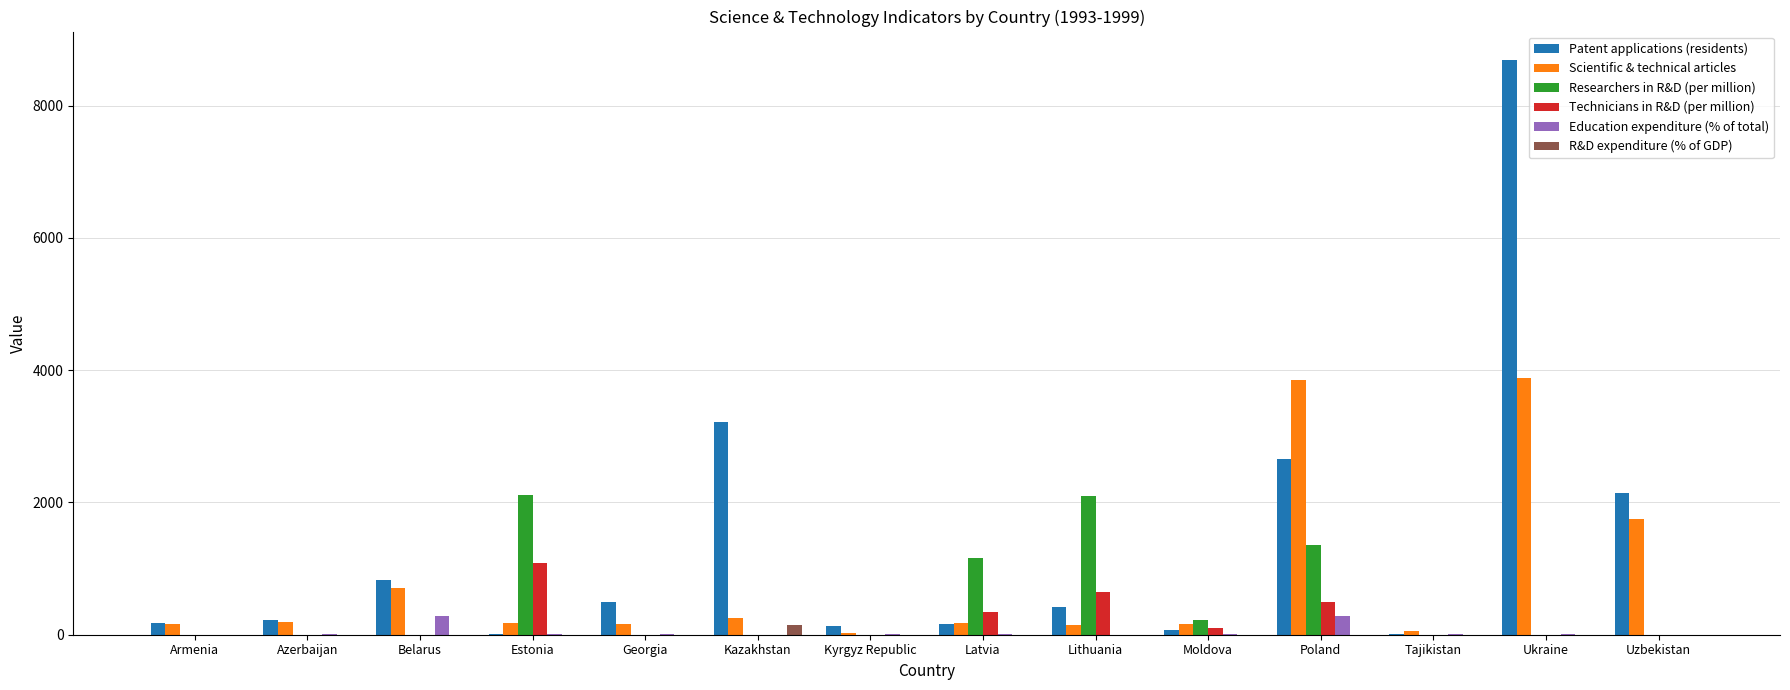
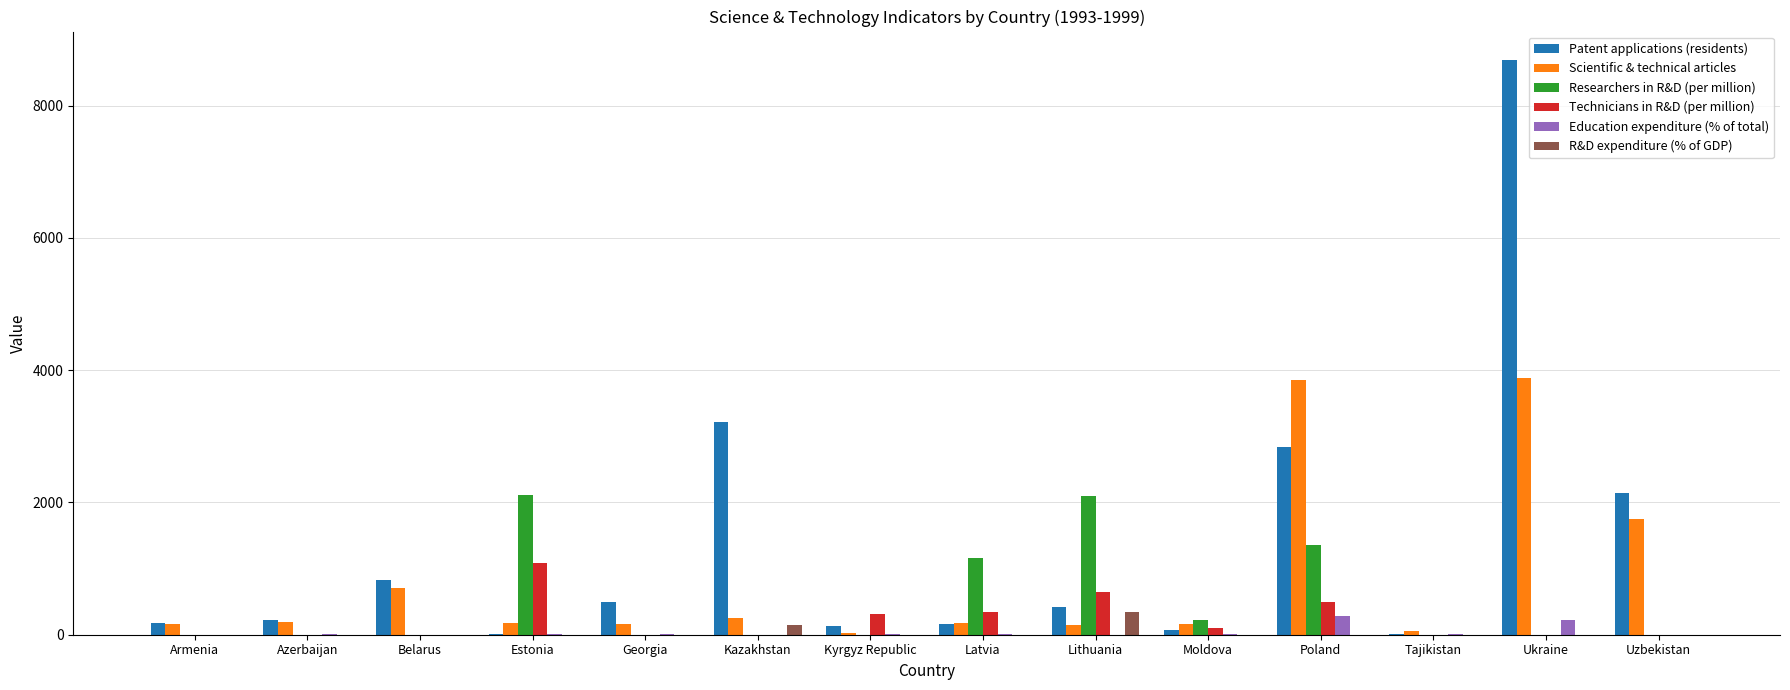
Education expenditure (% of total), Belarus: 300 -> 0
Technicians in R&D (per million), Kyrgyz Republic: 0 -> 300
R&D expenditure (% of GDP), Lithuania: 0 -> 400
Patent applications (residents), Poland: 2700 -> 2800
Education expenditure (% of total), Ukraine: 0 -> 200
